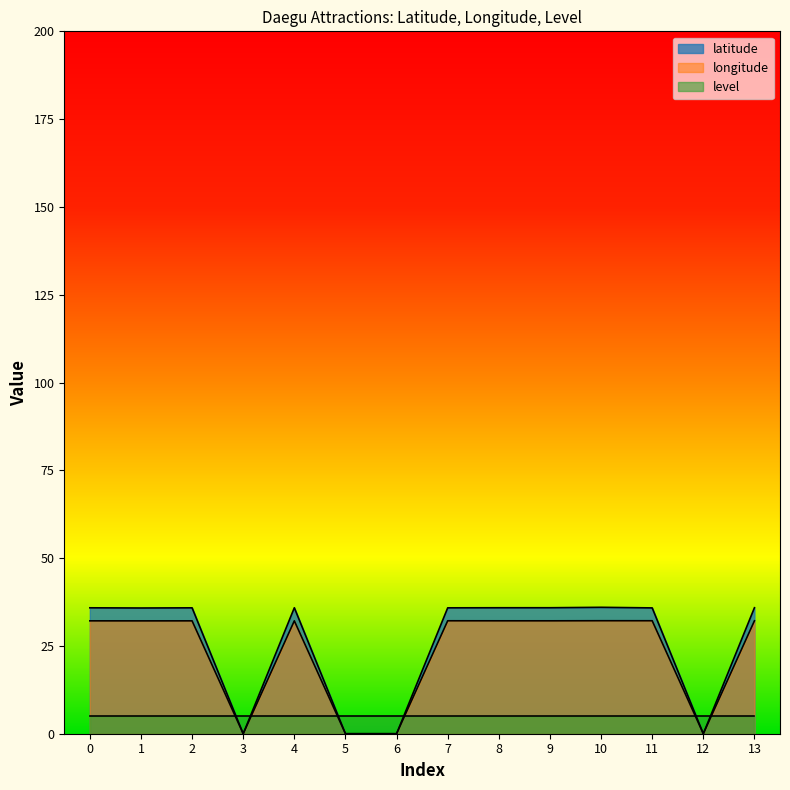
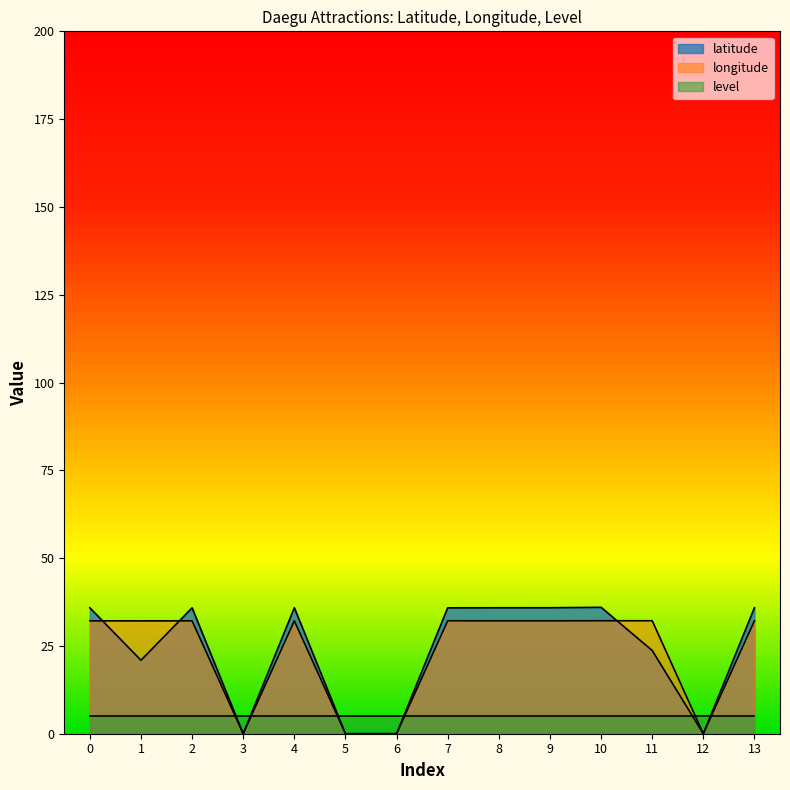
latitude, 1: 36 -> 21
latitude, 11: 36 -> 24
